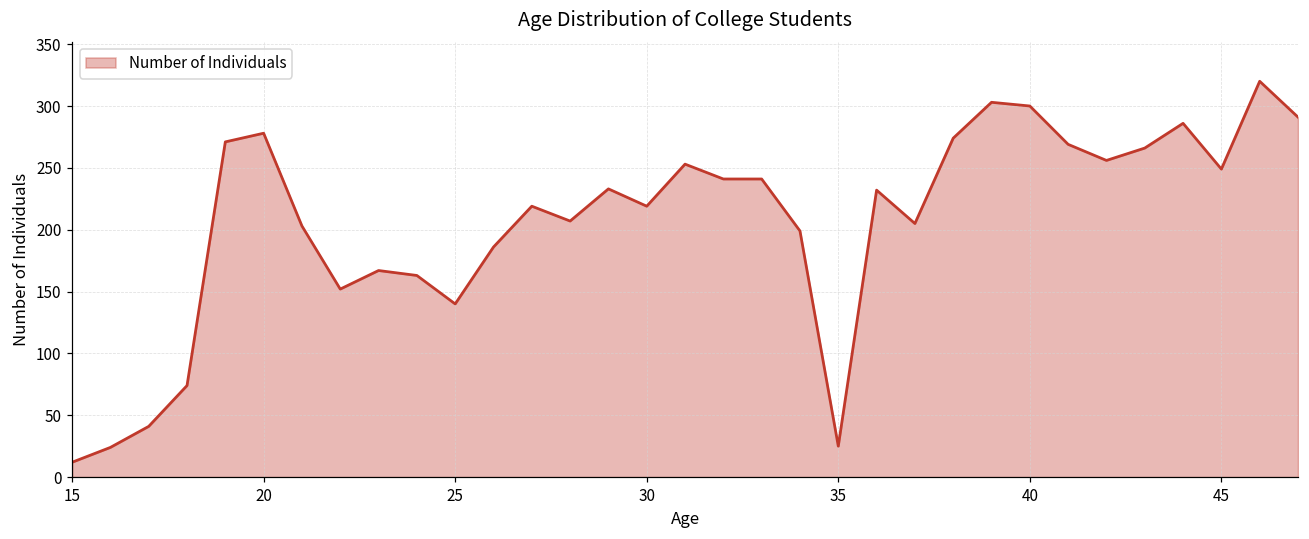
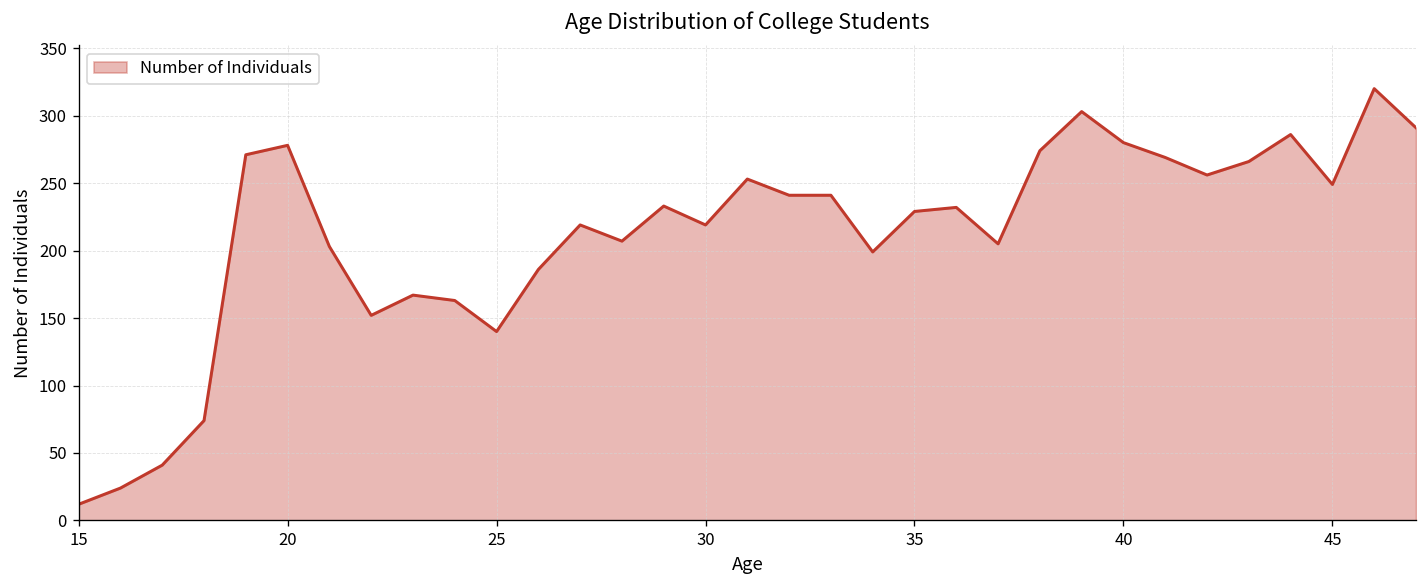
35: 25 -> 229
40: 300 -> 280
